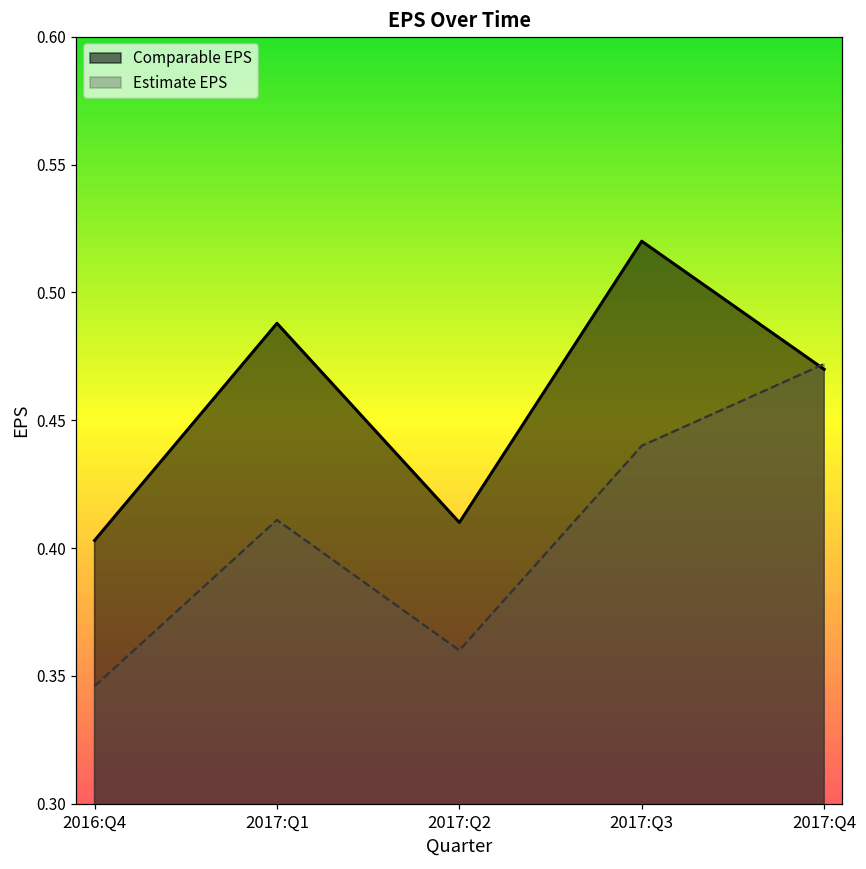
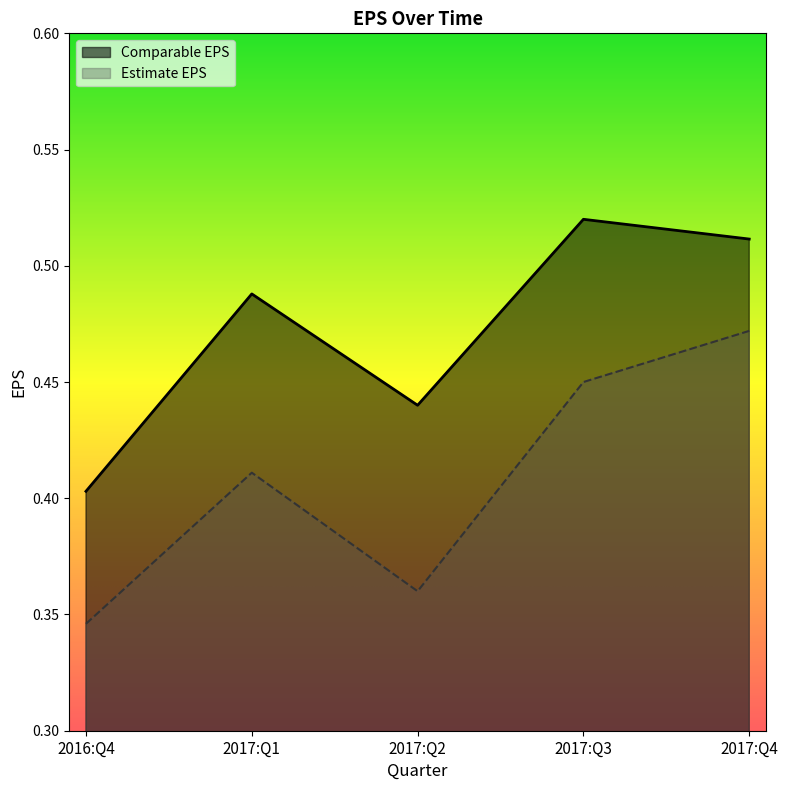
Comparable EPS, 2017:Q2: 0.41 -> 0.44
Estimate EPS, 2017:Q3: 0.44 -> 0.45
Comparable EPS, 2017:Q4: 0.470 -> 0.512
